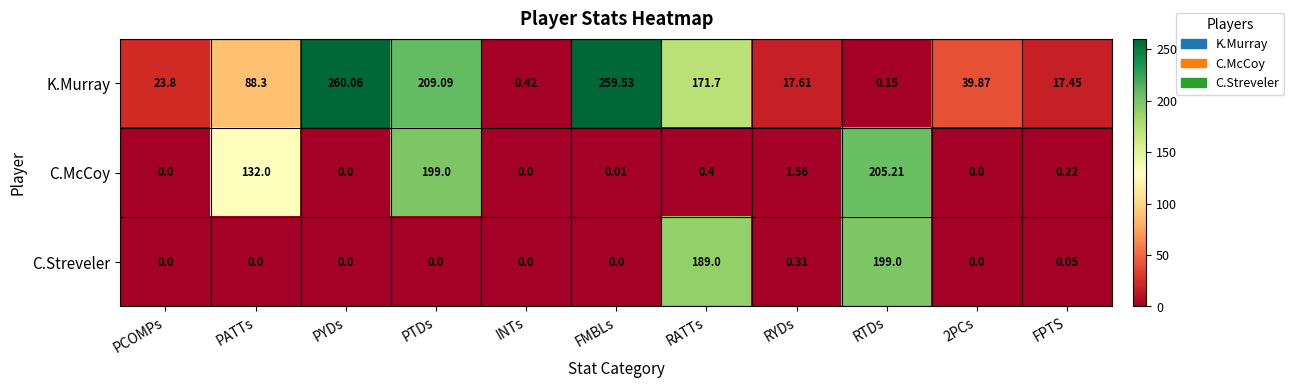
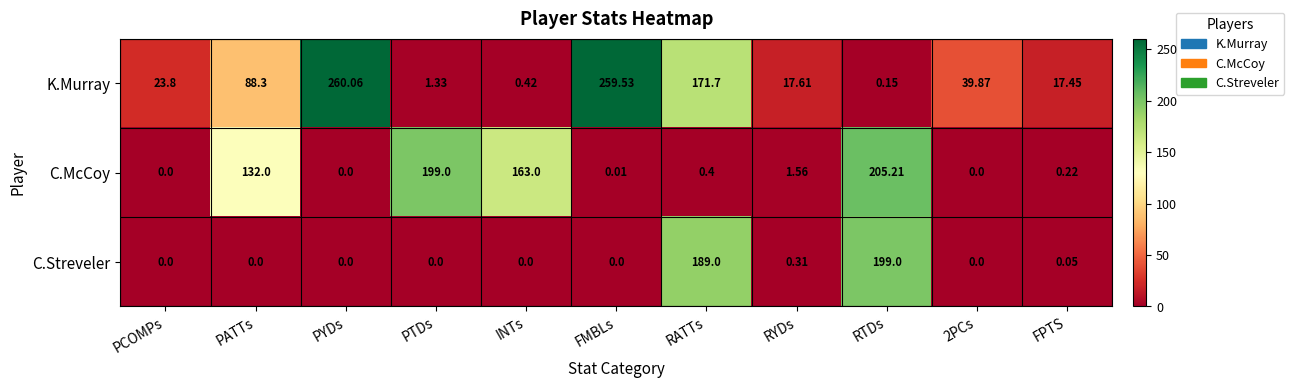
K.Murray, PTDs: 209.09 -> 1.33
C.McCoy, INTs: 0.0 -> 163.0
